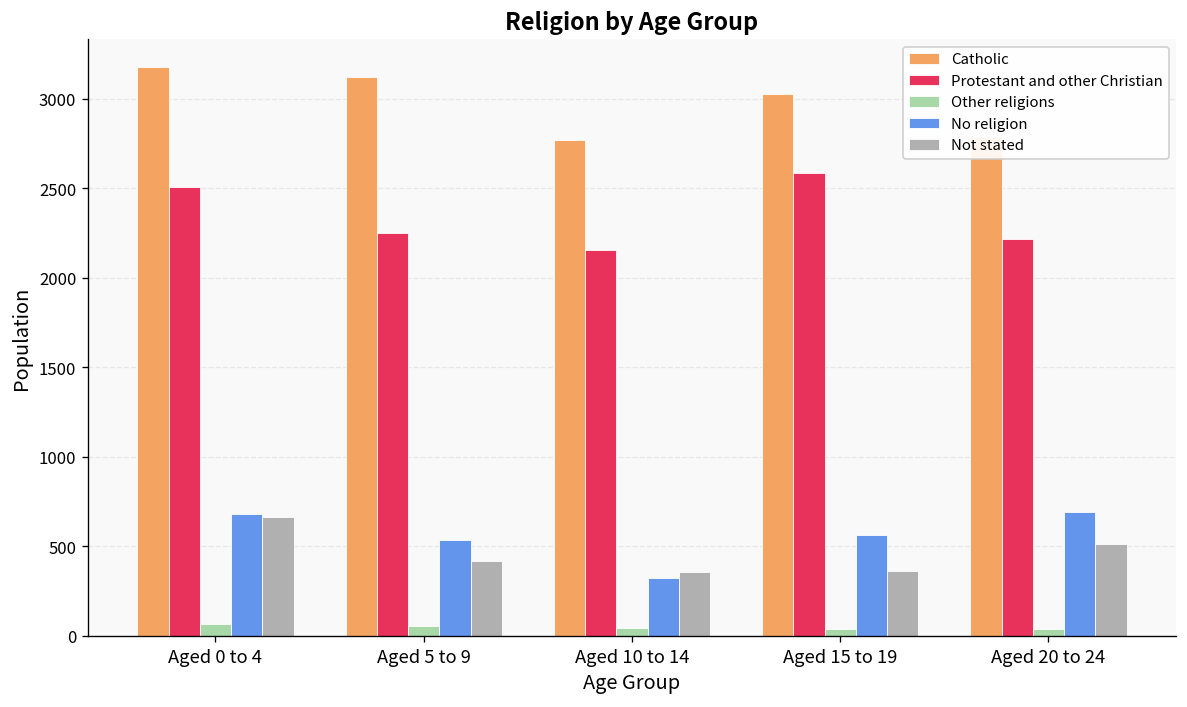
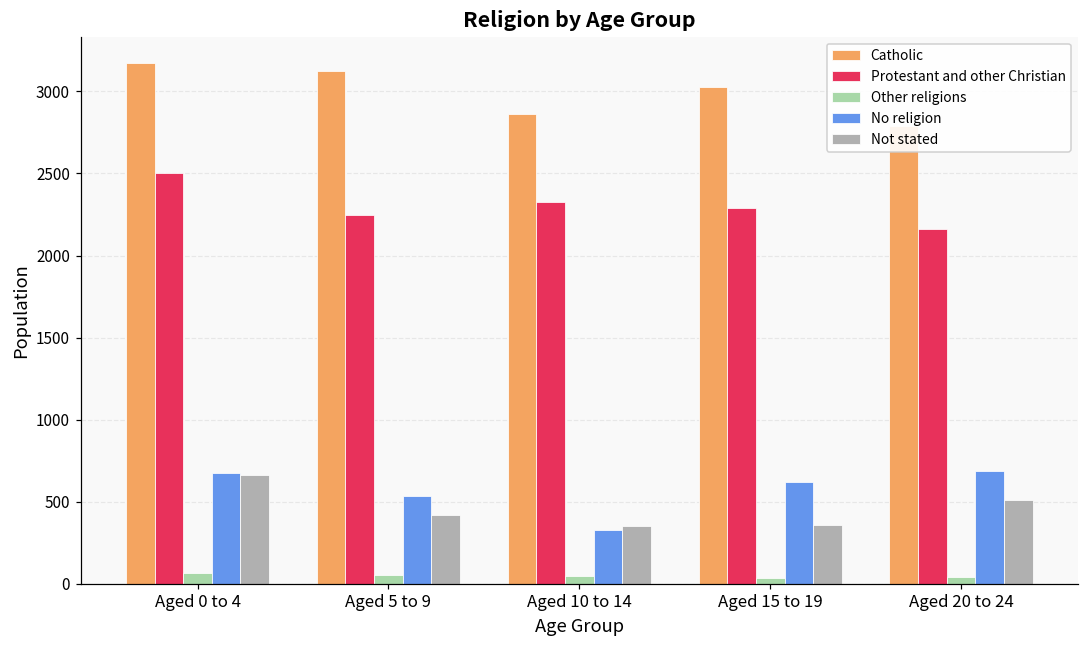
Catholic, Aged 10 to 14: 2770 -> 2860
Protestant and other Christian, Aged 10 to 14: 2160 -> 2330
Protestant and other Christian, Aged 15 to 19: 2590 -> 2290
No religion, Aged 15 to 19: 560 -> 620
Protestant and other Christian, Aged 20 to 24: 2220 -> 2160
